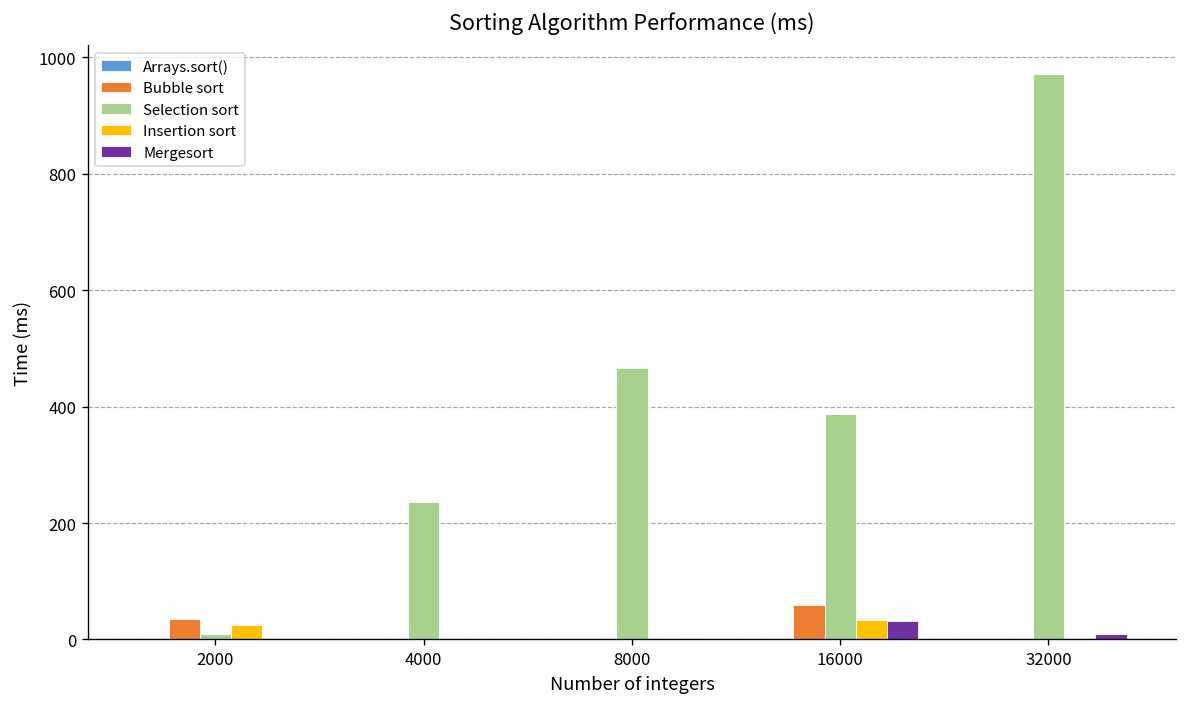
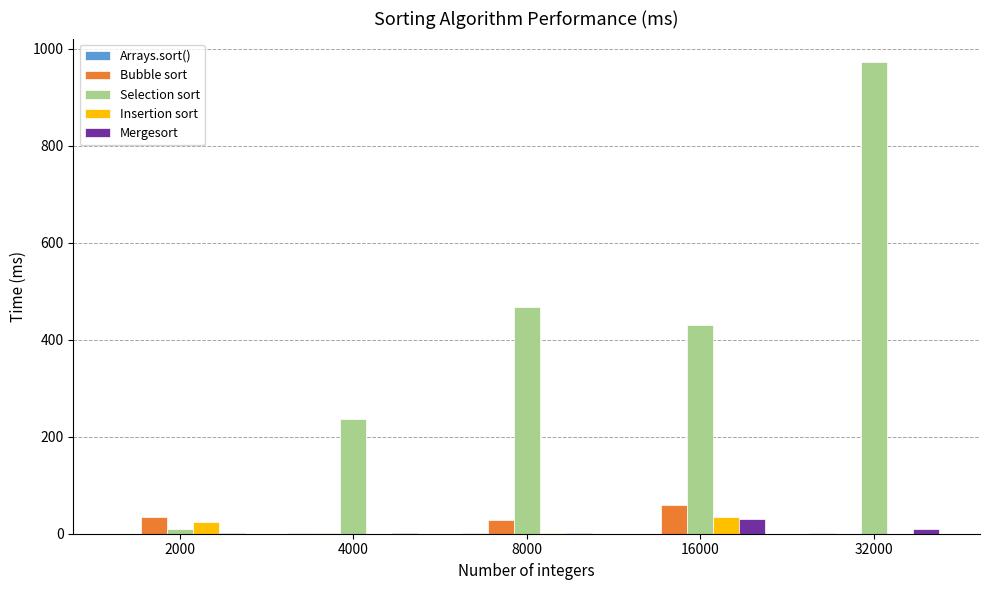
Bubble sort, 8000: 0 -> 30
Selection sort, 16000: 390 -> 430
